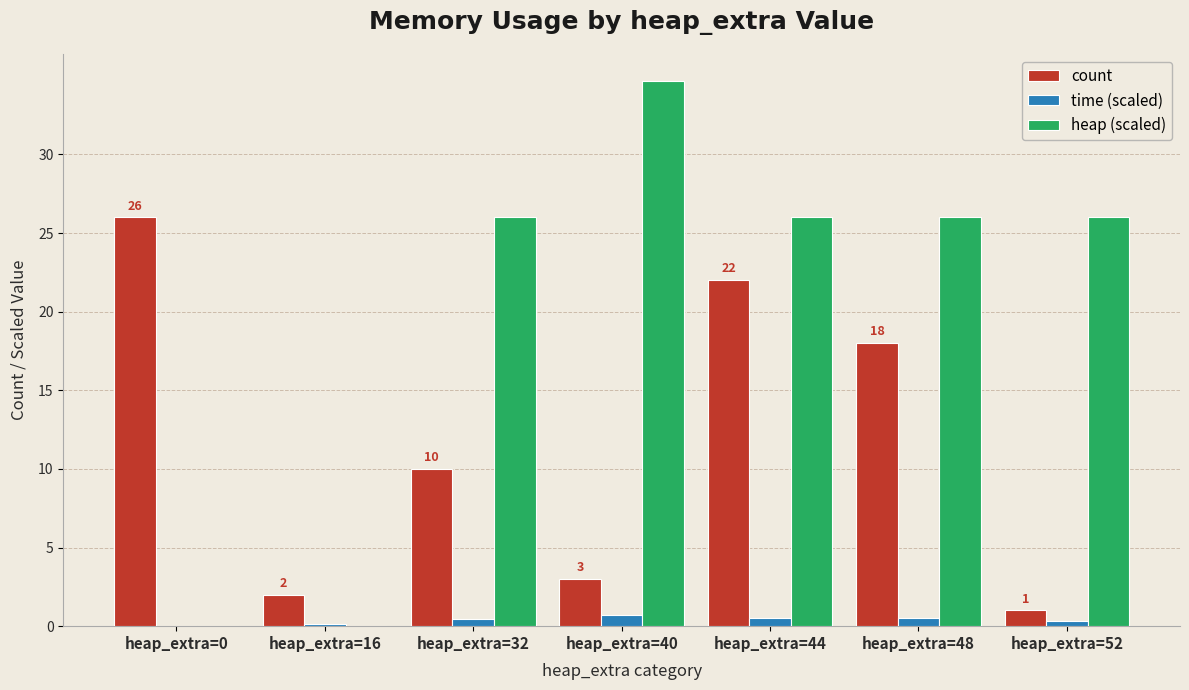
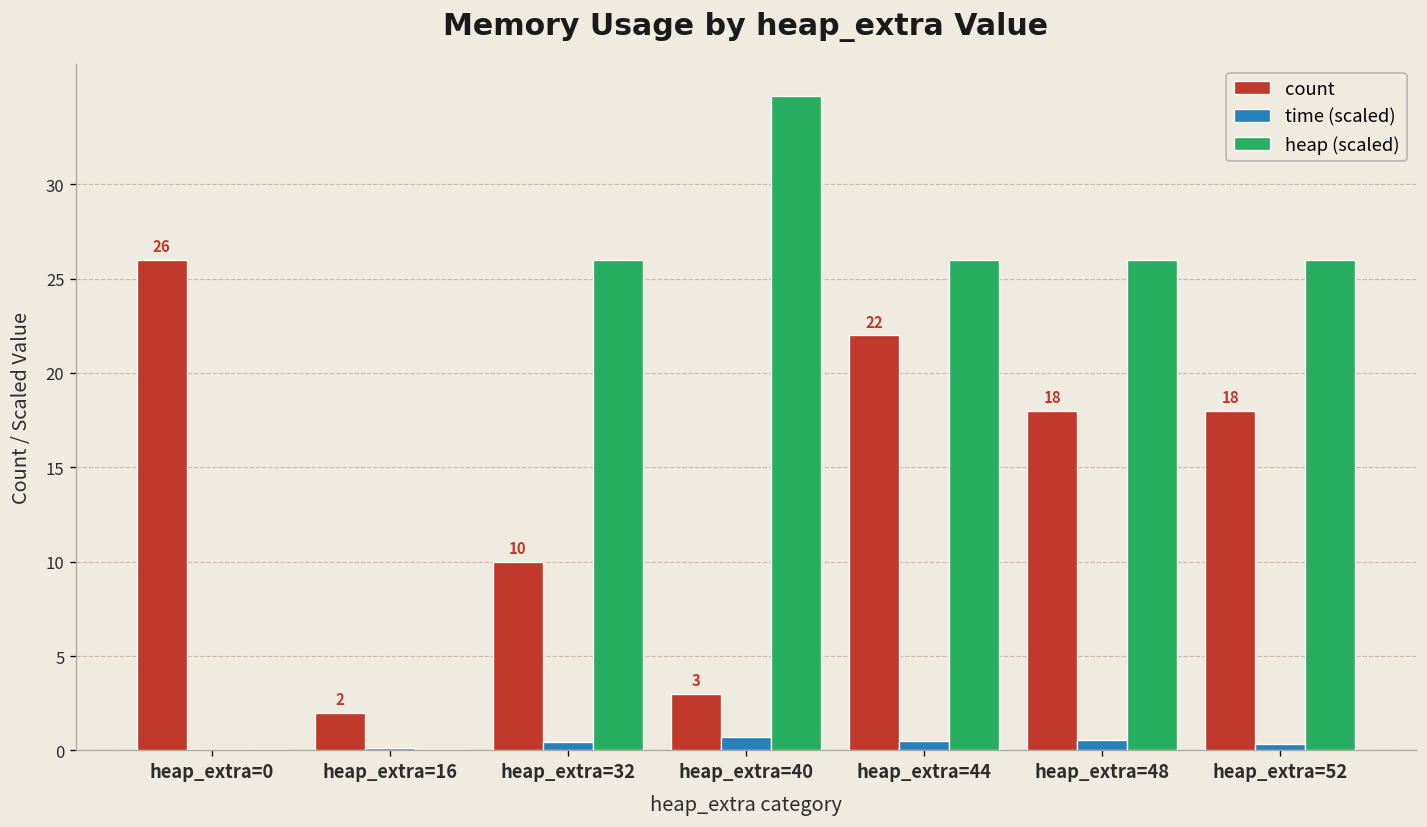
count, heap_extra=52: 1 -> 18
